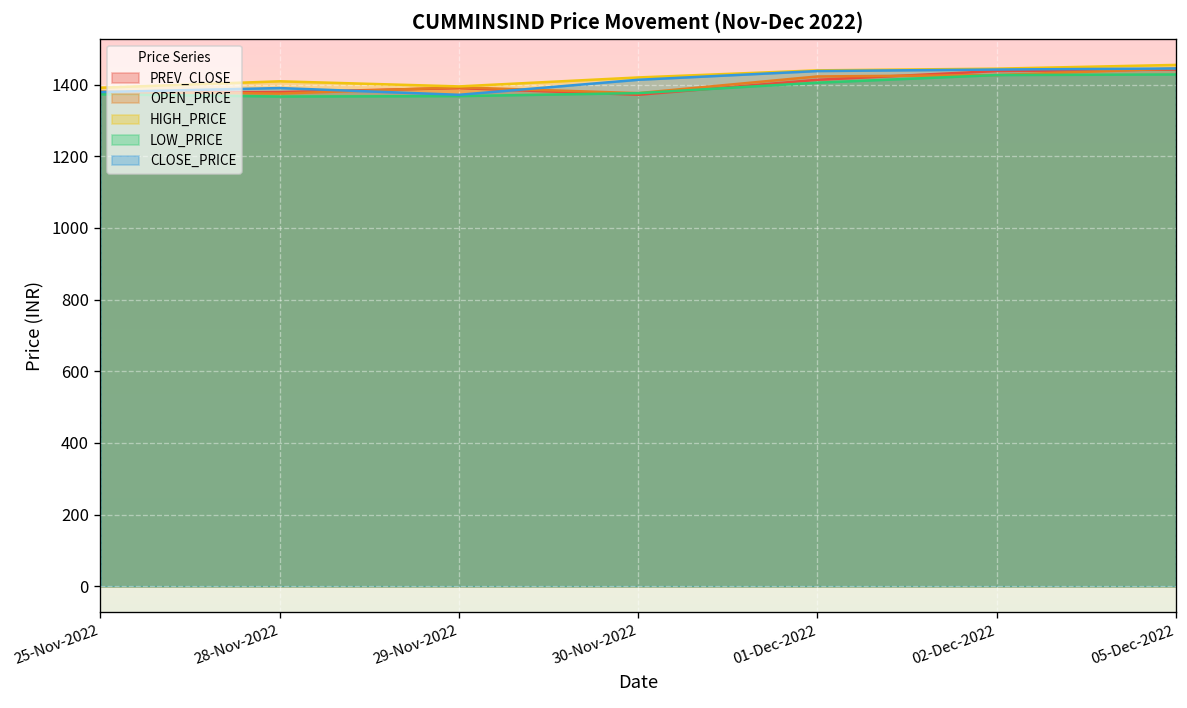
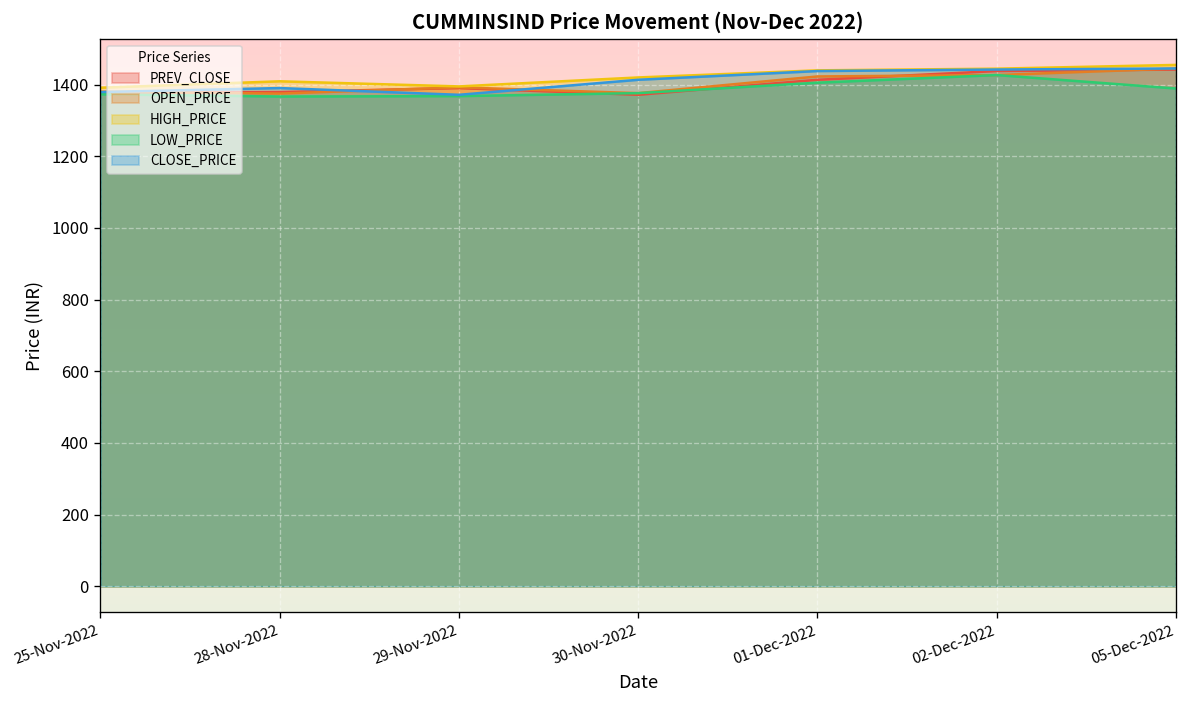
LOW_PRICE, 05-Dec-2022: 1430 -> 1390
